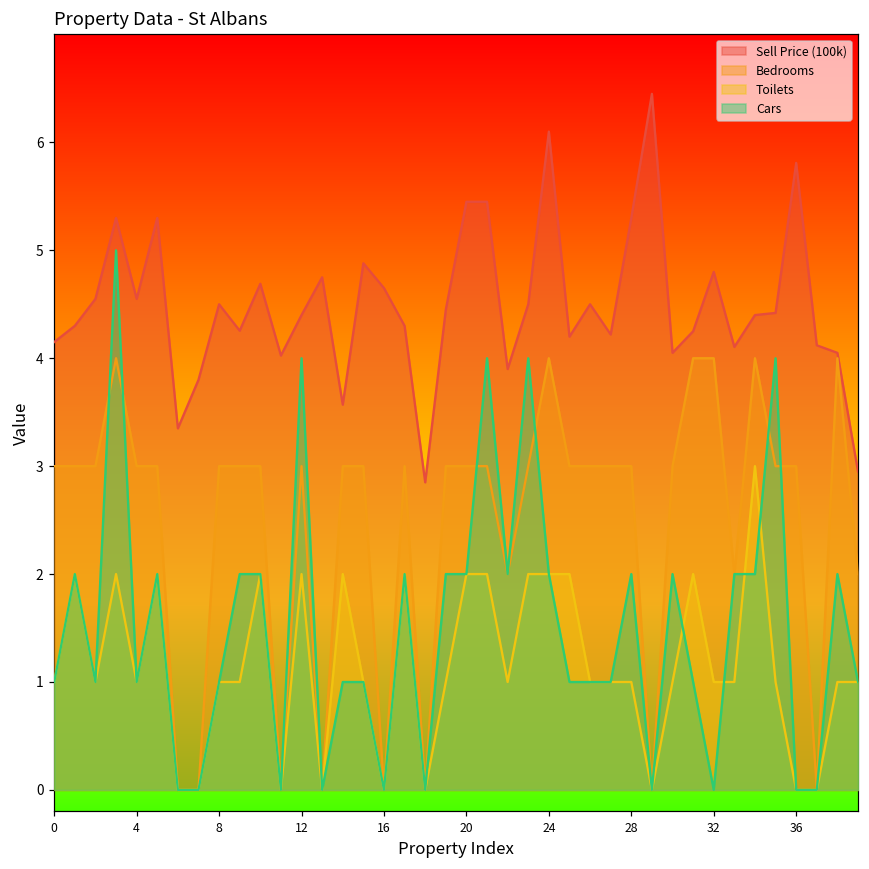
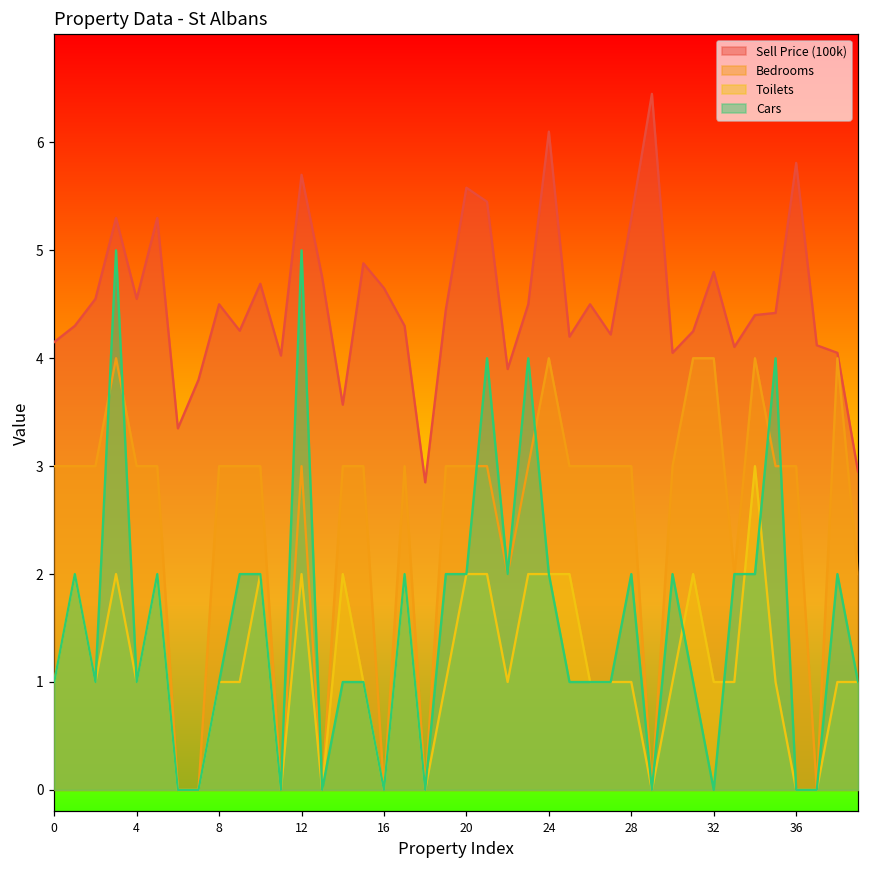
Sell Price (100k), 12: 4.4 -> 5.7
Cars, 12: 4 -> 5
Sell Price (100k), 20: 5.5 -> 5.6
